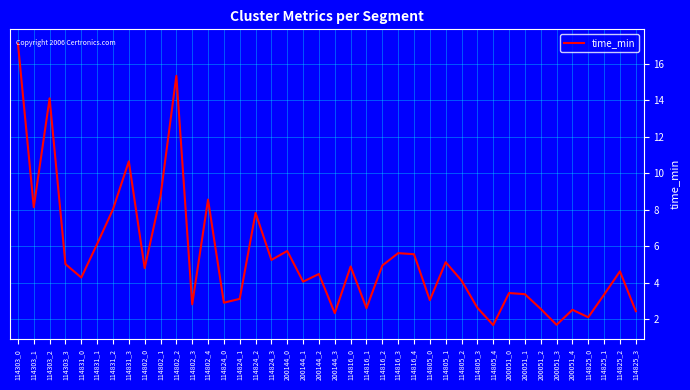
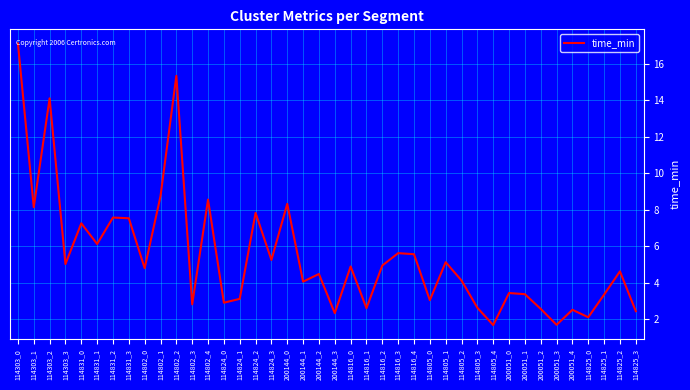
114831_0: 4.3 -> 7.3
114831_2: 8.0 -> 7.6
114831_3: 10.6 -> 7.5
200144_0: 5.7 -> 8.3
